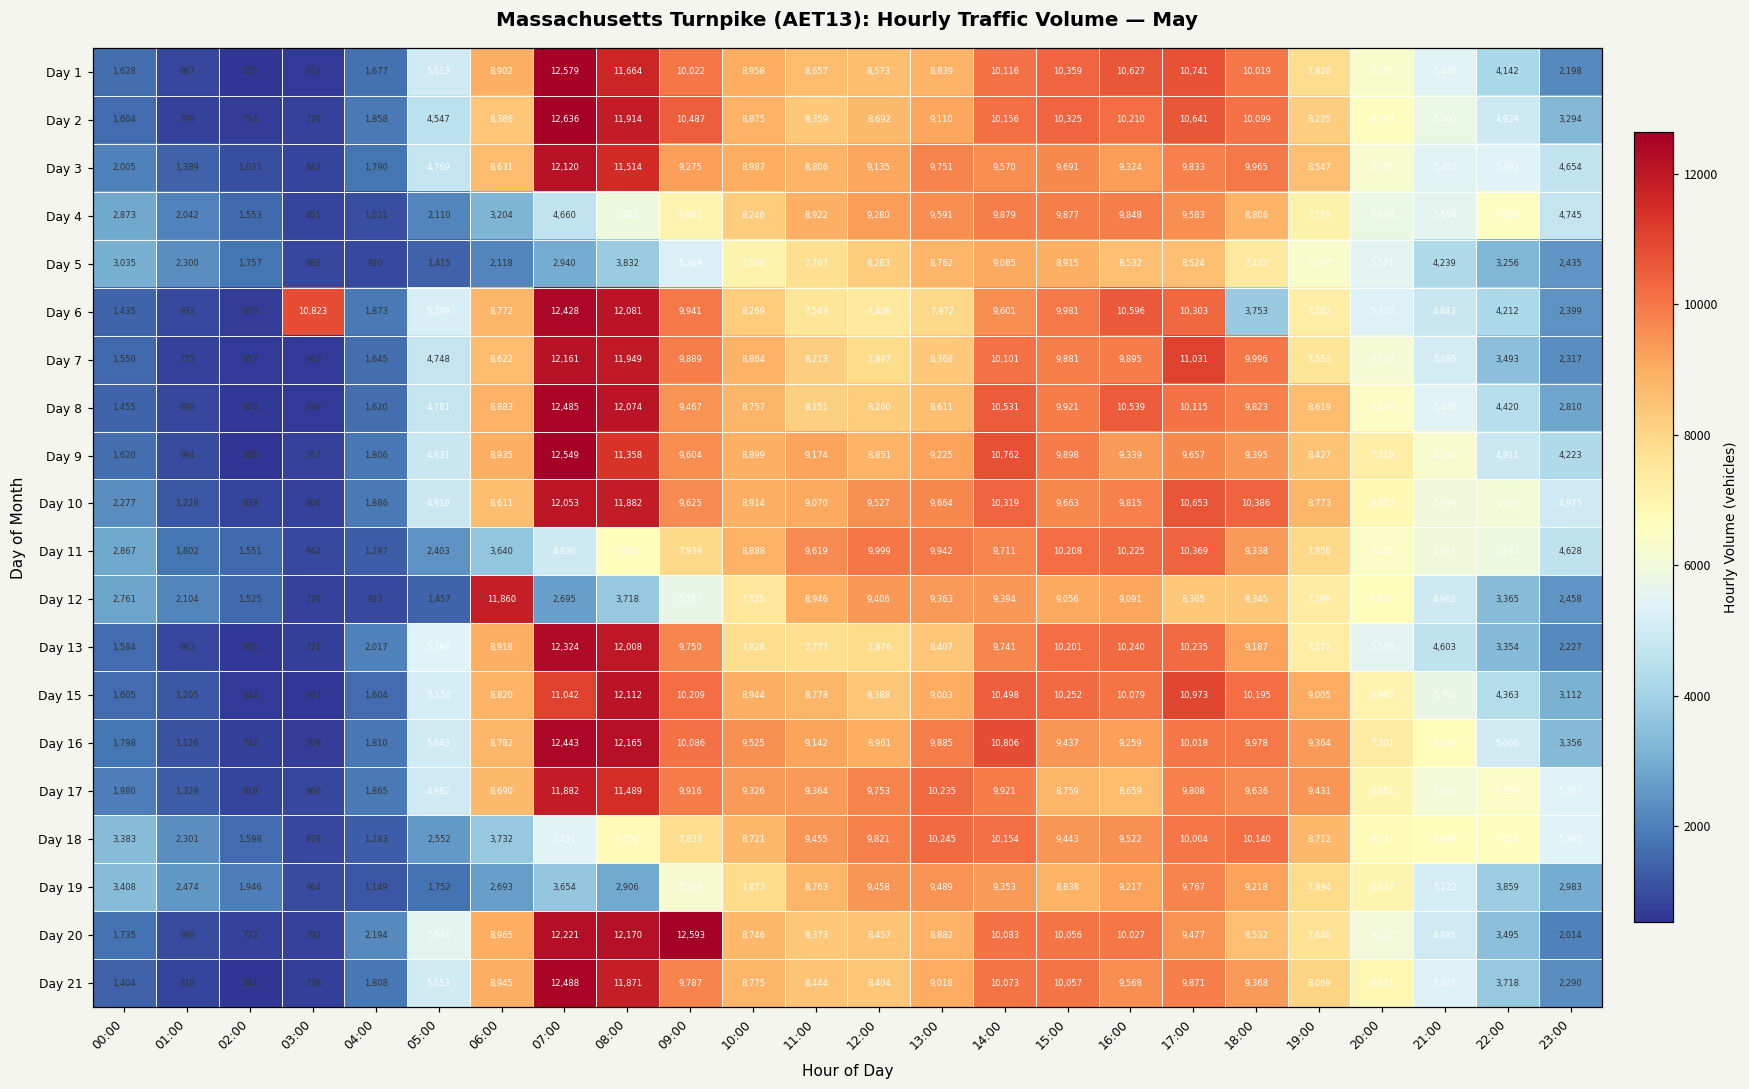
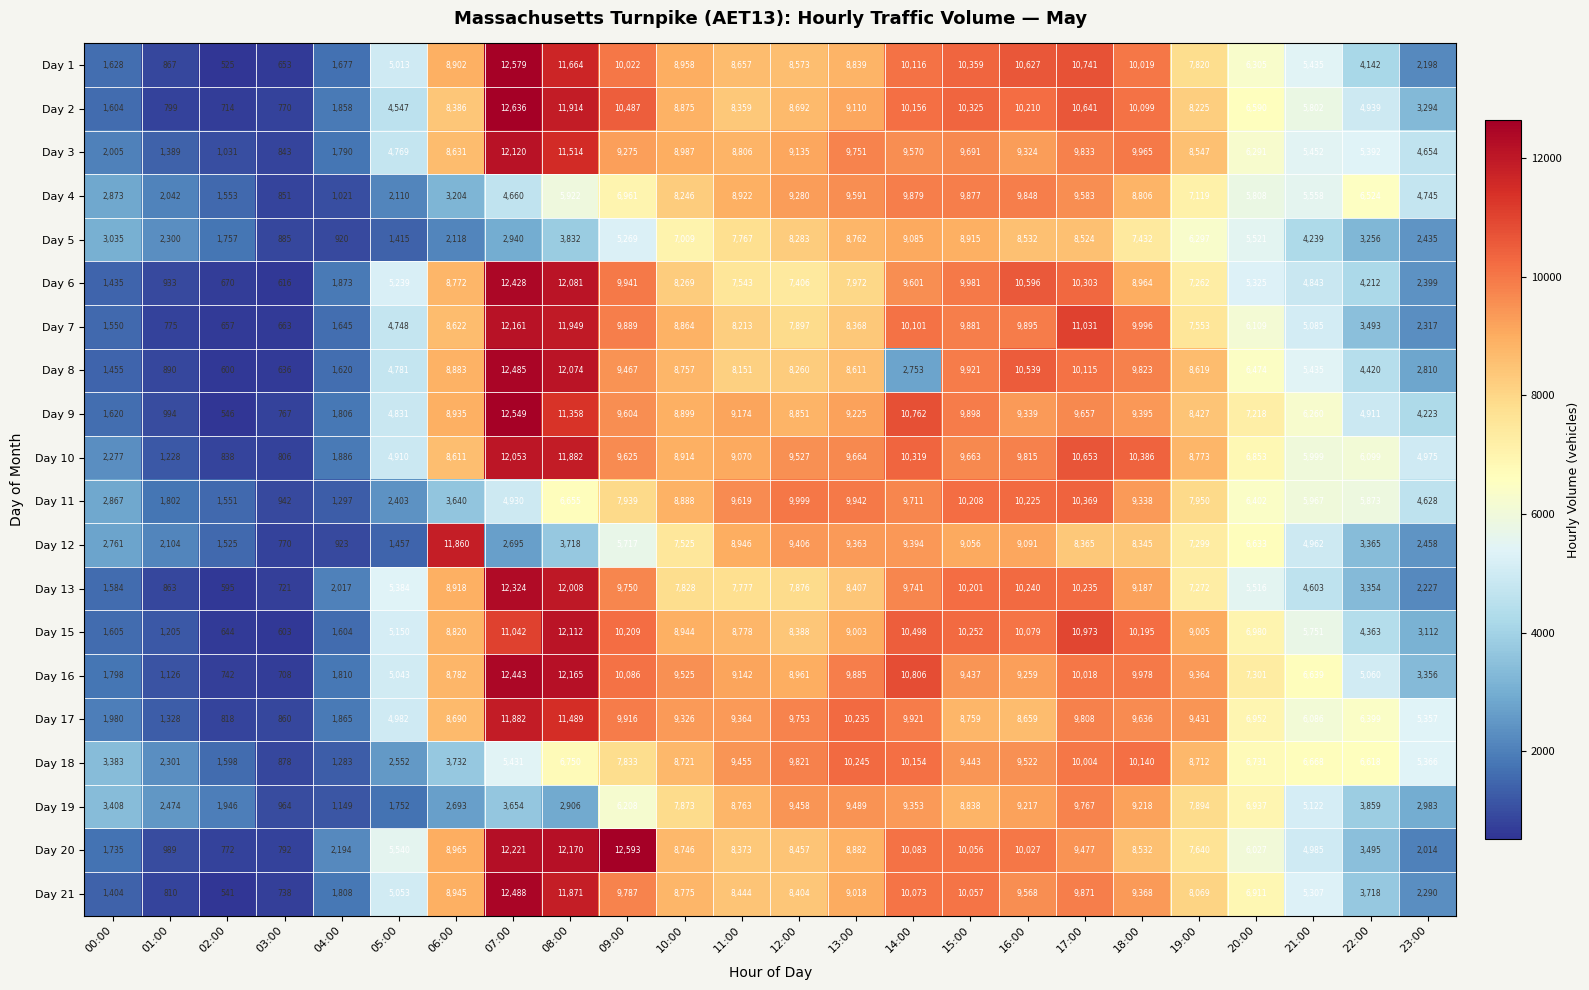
Day 6, 03:00: 10,823 -> 616
Day 6, 18:00: 3,753 -> 8,964
Day 8, 14:00: 10,531 -> 2,753
